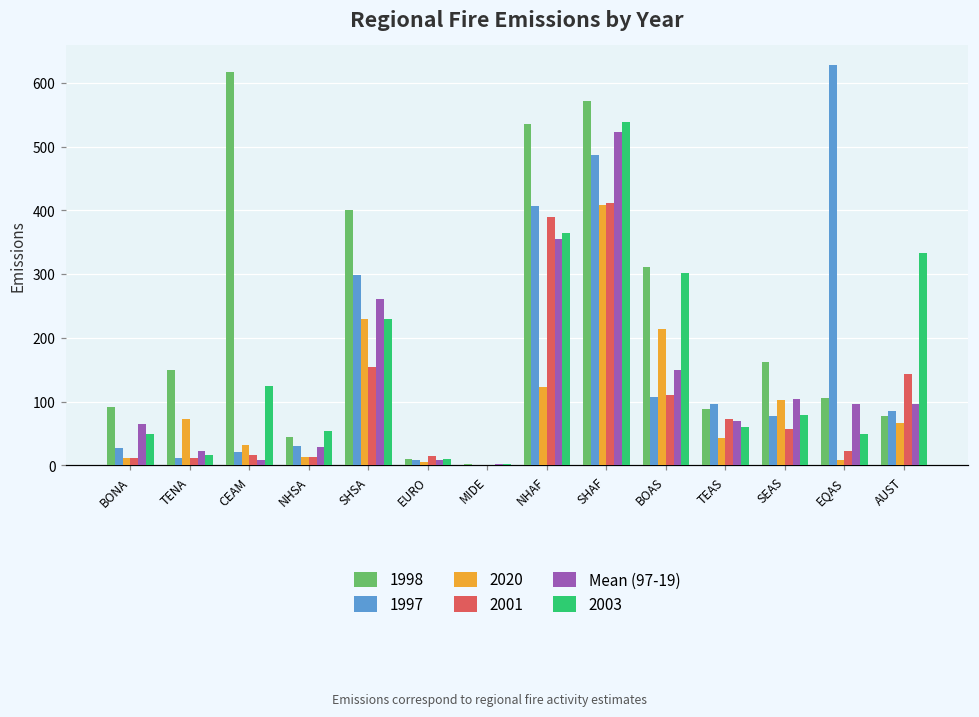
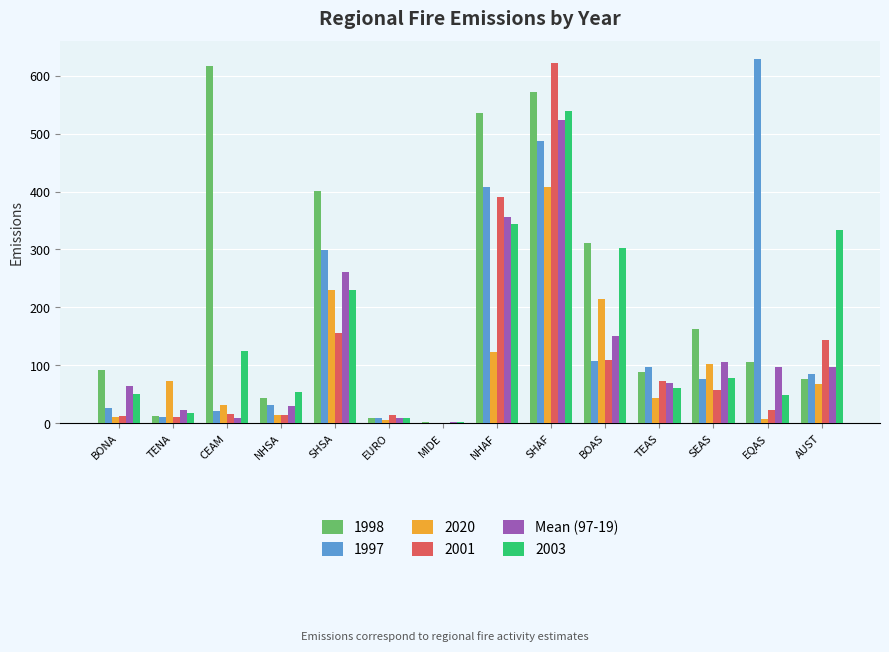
1998, TENA: 150 -> 10
2003, NHAF: 370 -> 340
2001, SHAF: 410 -> 620
